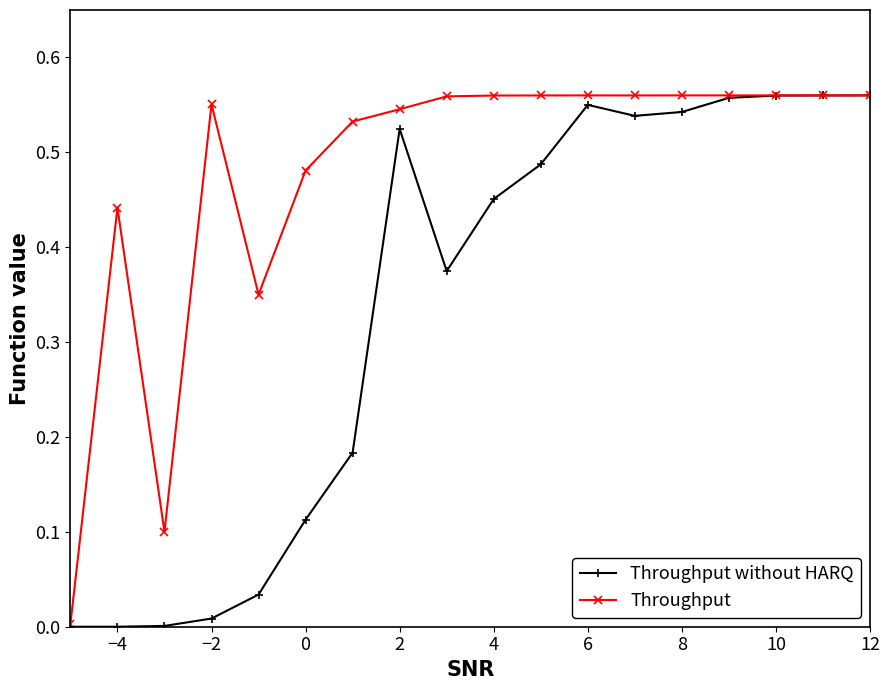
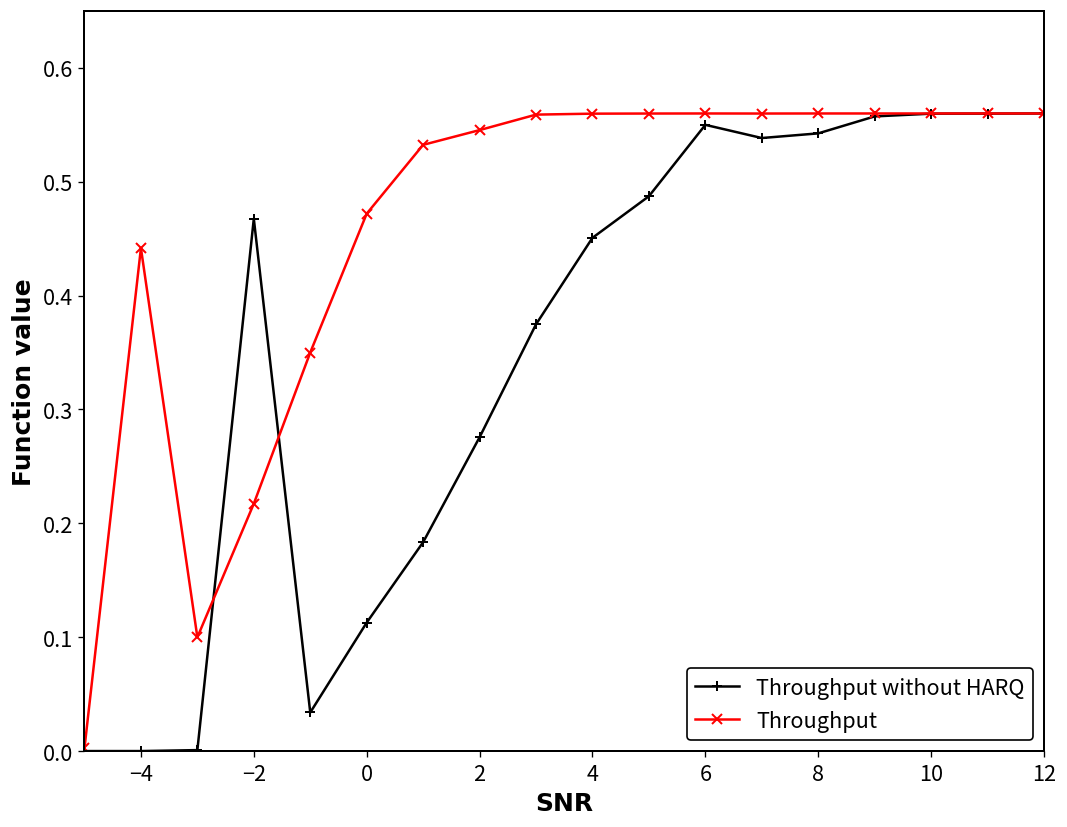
Throughput without HARQ, −2: 0.01 -> 0.47
Throughput, −2: 0.55 -> 0.22
Throughput, 0: 0.48 -> 0.47
Throughput without HARQ, 2: 0.52 -> 0.28
